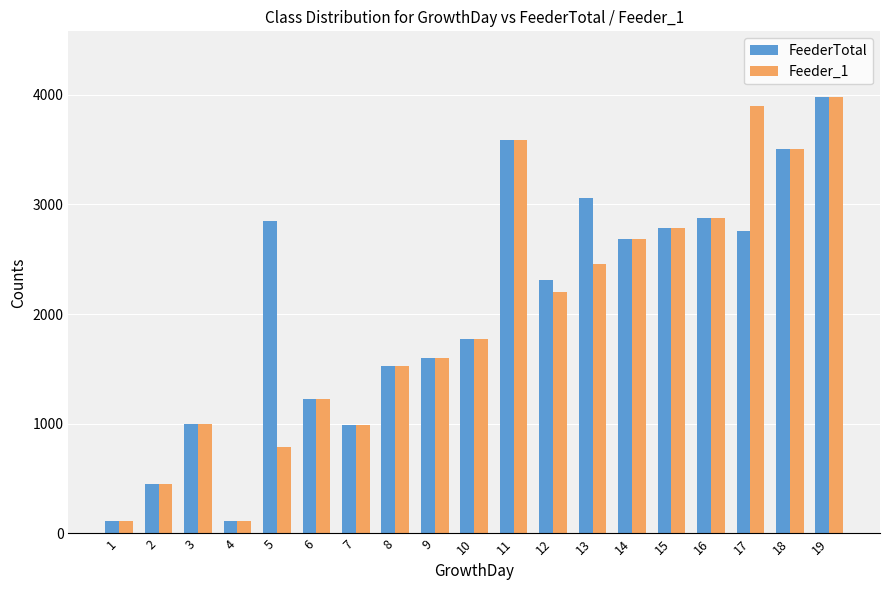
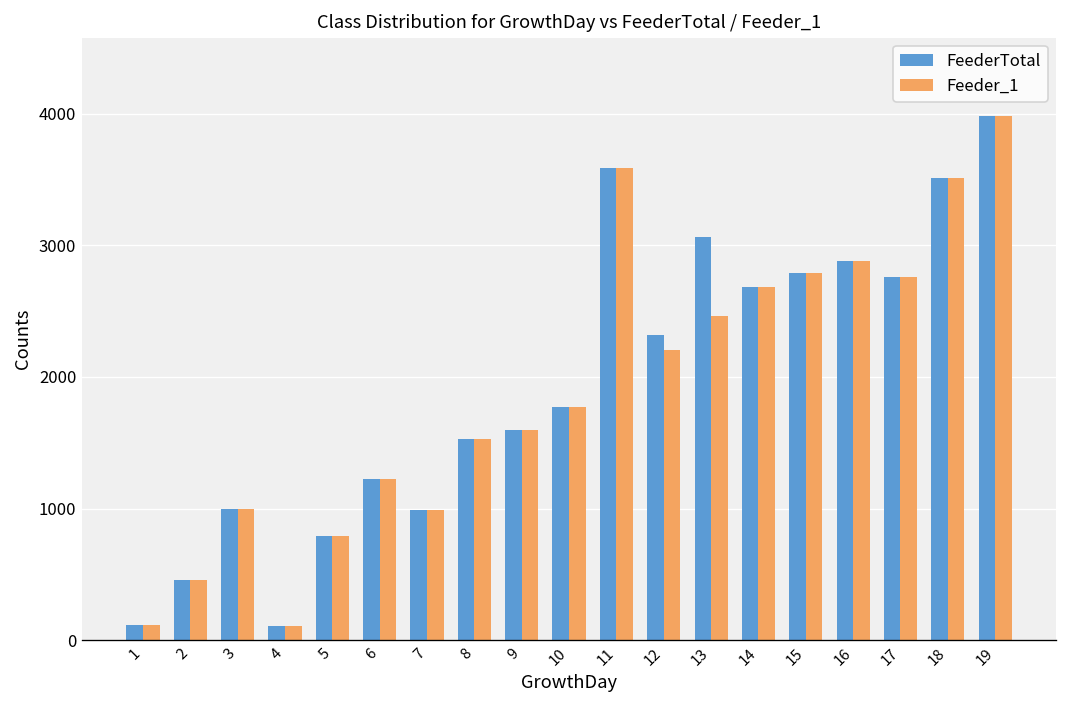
FeederTotal, 5: 2850 -> 790
Feeder_1, 17: 3900 -> 2760
